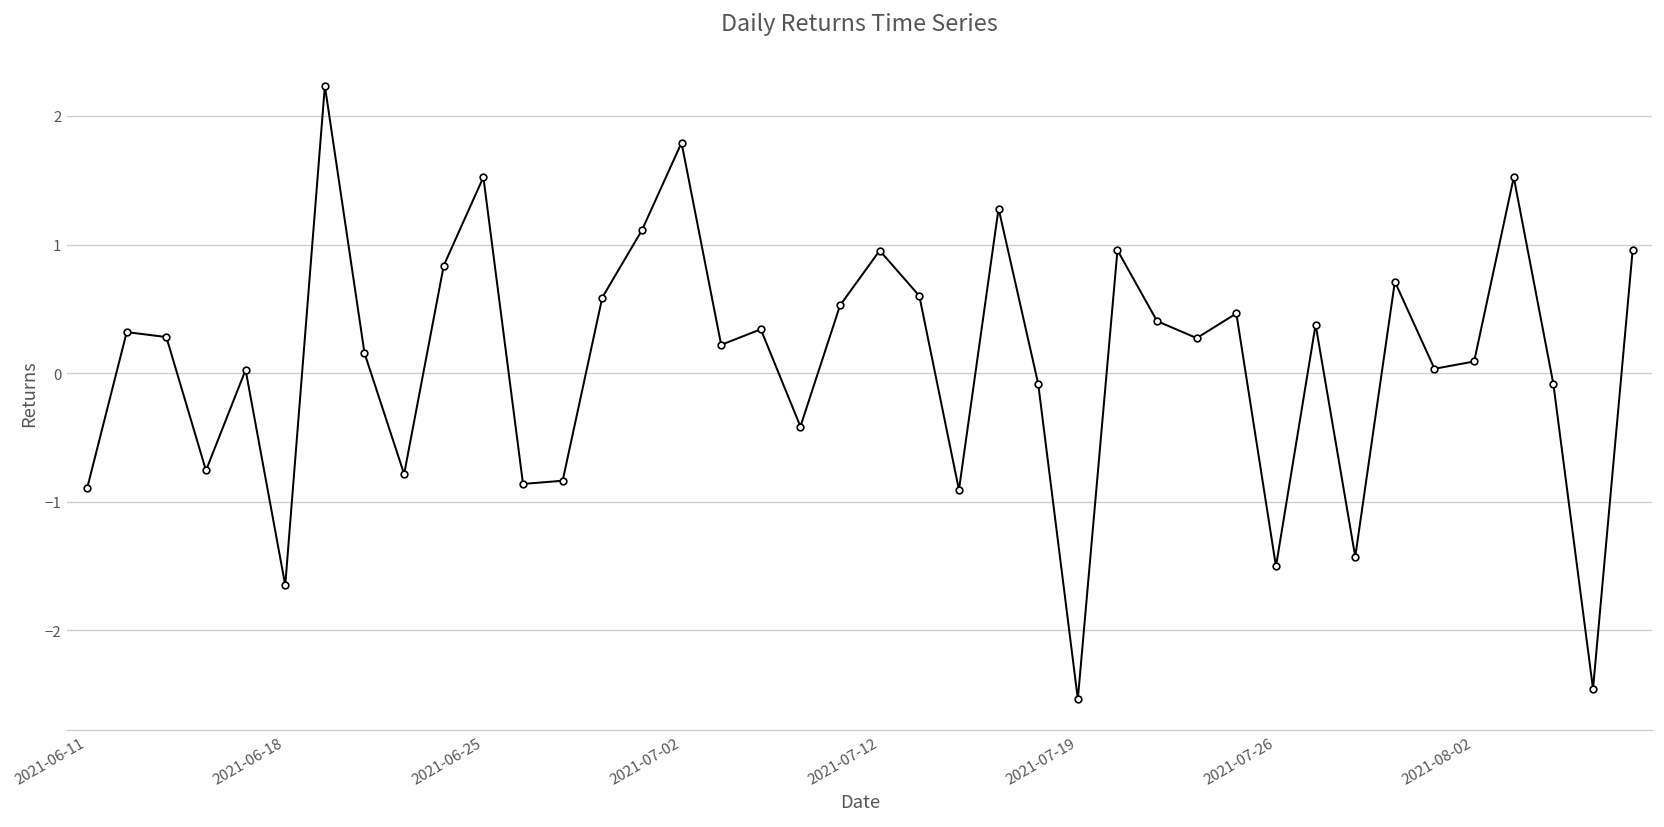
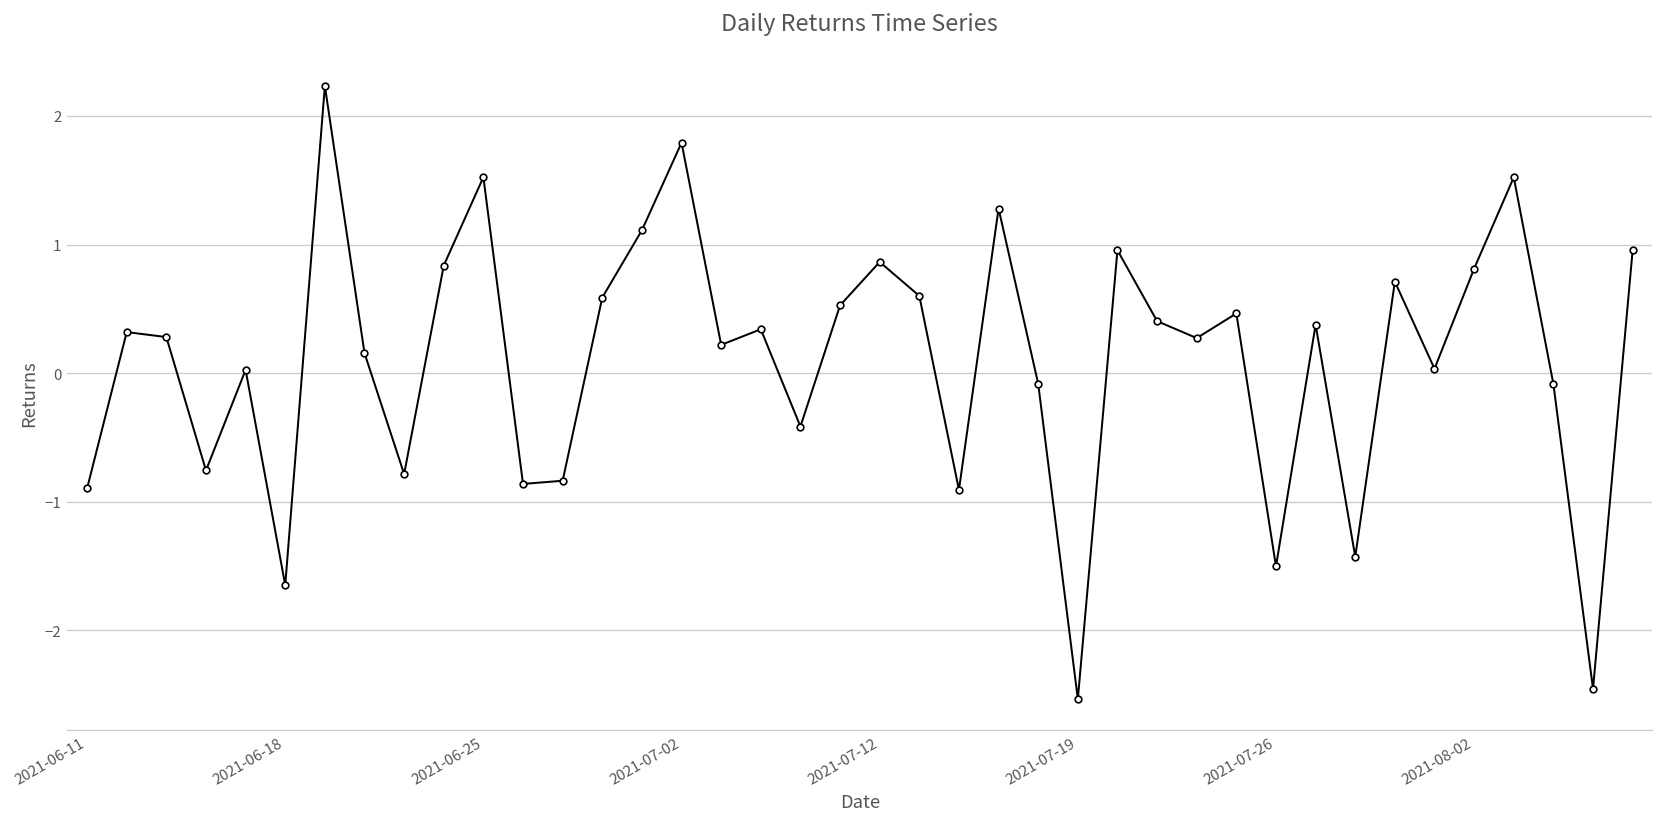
2021-07-12: 0.95 -> 0.86
2021-08-02: 0.09 -> 0.81
